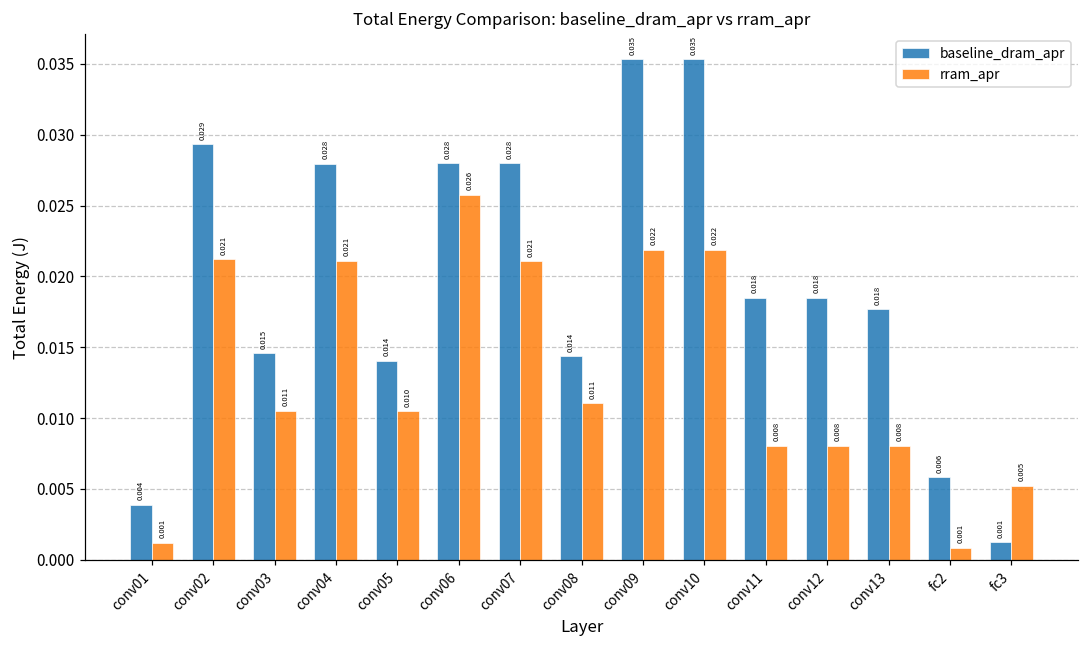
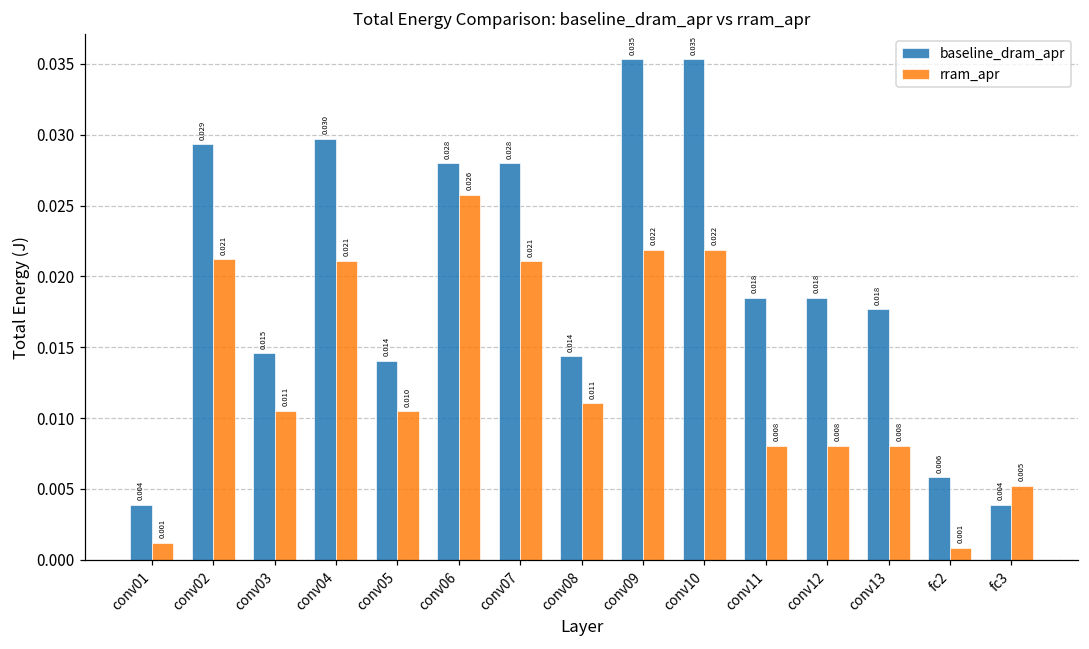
baseline_dram_apr, conv04: 0.028 -> 0.030
baseline_dram_apr, fc3: 0.001 -> 0.004
